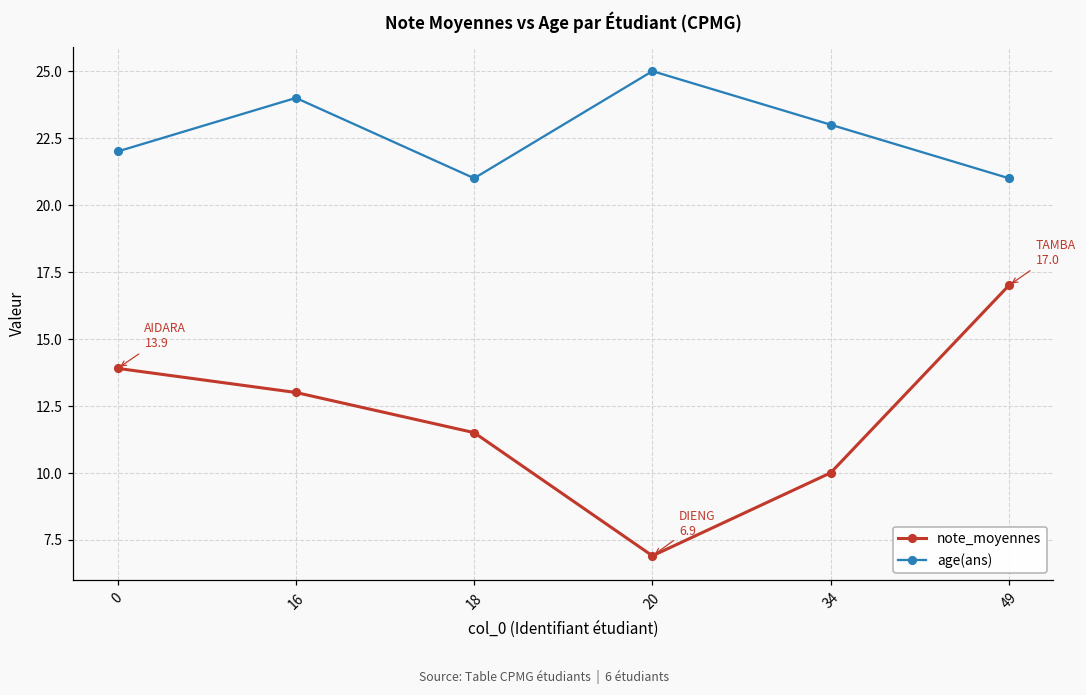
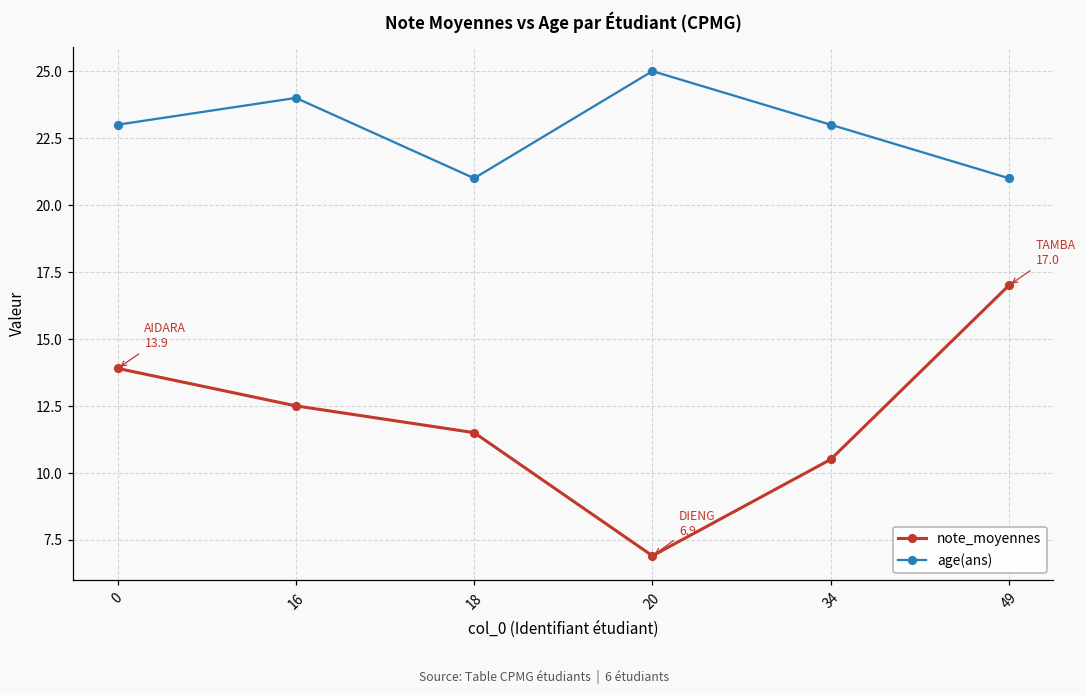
age(ans), 0: 22 -> 23
note_moyennes, 16: 13.0 -> 12.5
note_moyennes, 34: 10.0 -> 10.5
